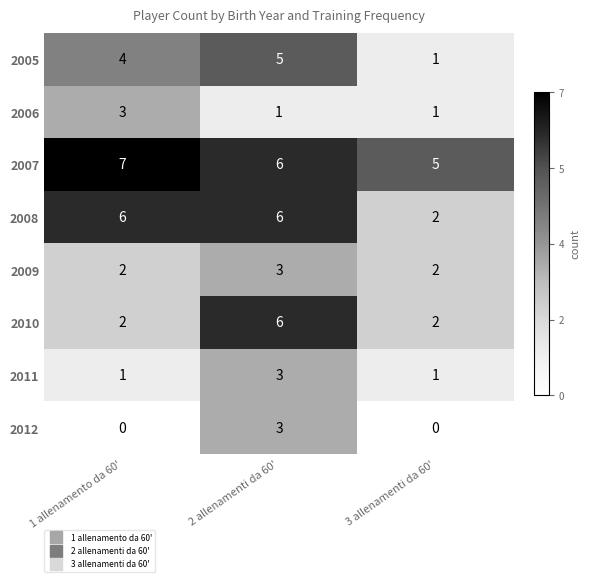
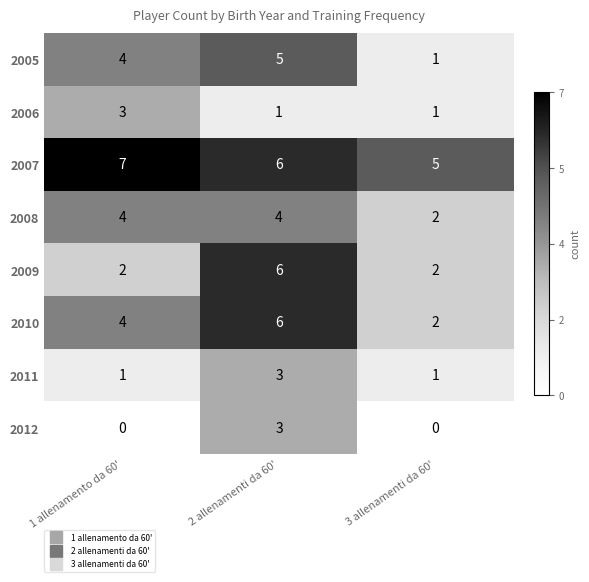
2008, 1 allenamento da 60': 6 -> 4
2008, 2 allenamenti da 60': 6 -> 4
2009, 2 allenamenti da 60': 3 -> 6
2010, 1 allenamento da 60': 2 -> 4
